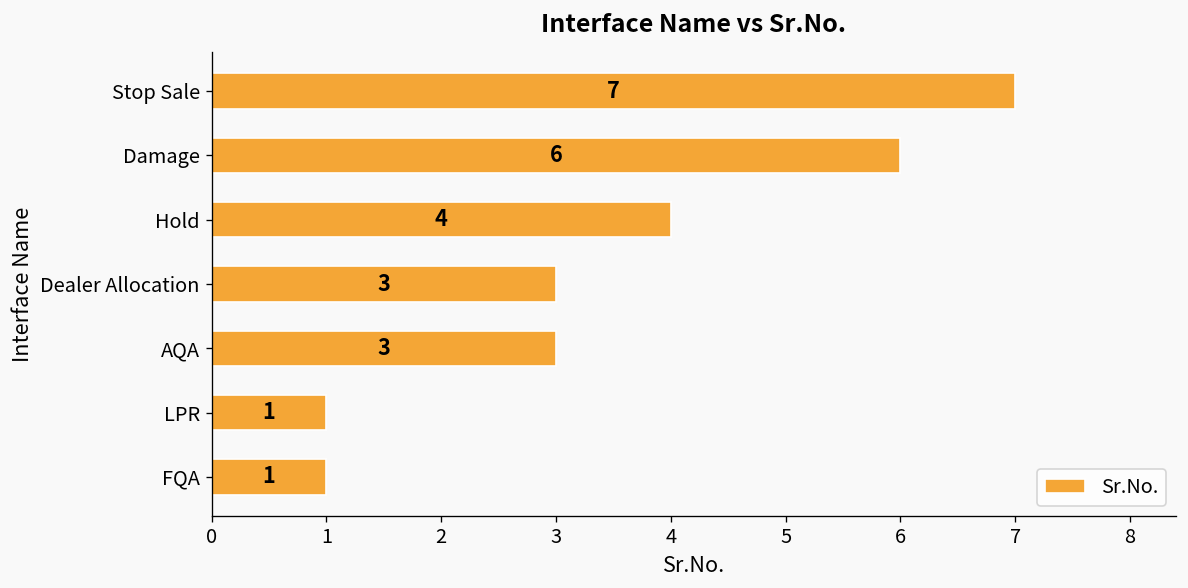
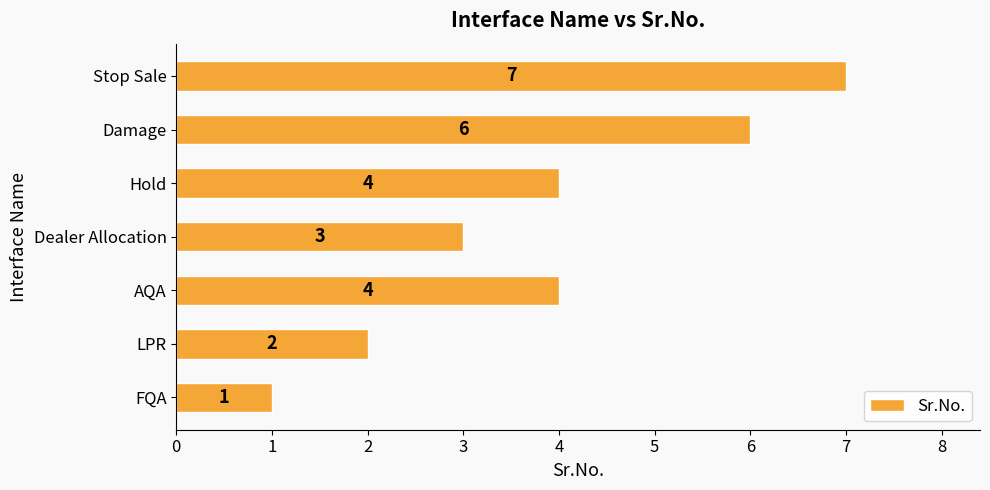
AQA: 3 -> 4
LPR: 1 -> 2
